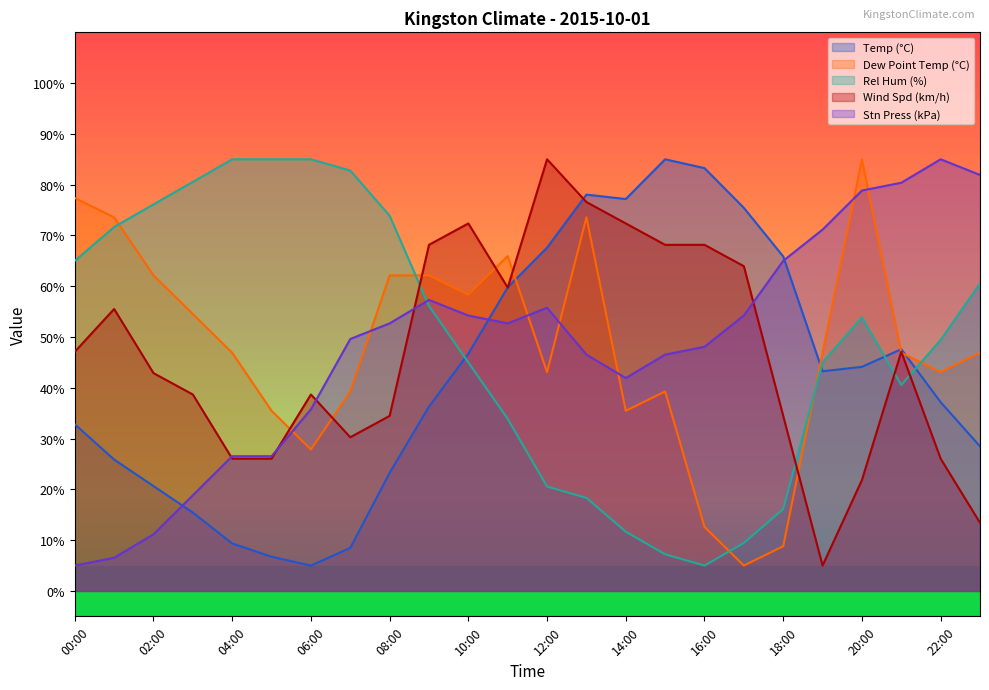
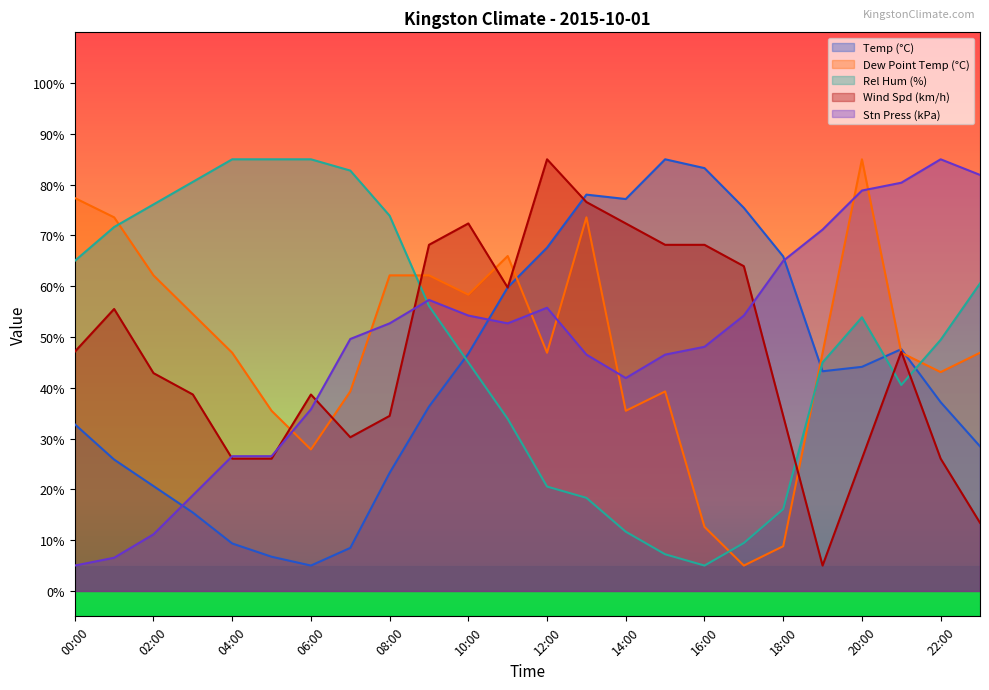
Dew Point Temp (°C), 12:00: 43% -> 47%
Wind Spd (km/h), 20:00: 22% -> 26%
